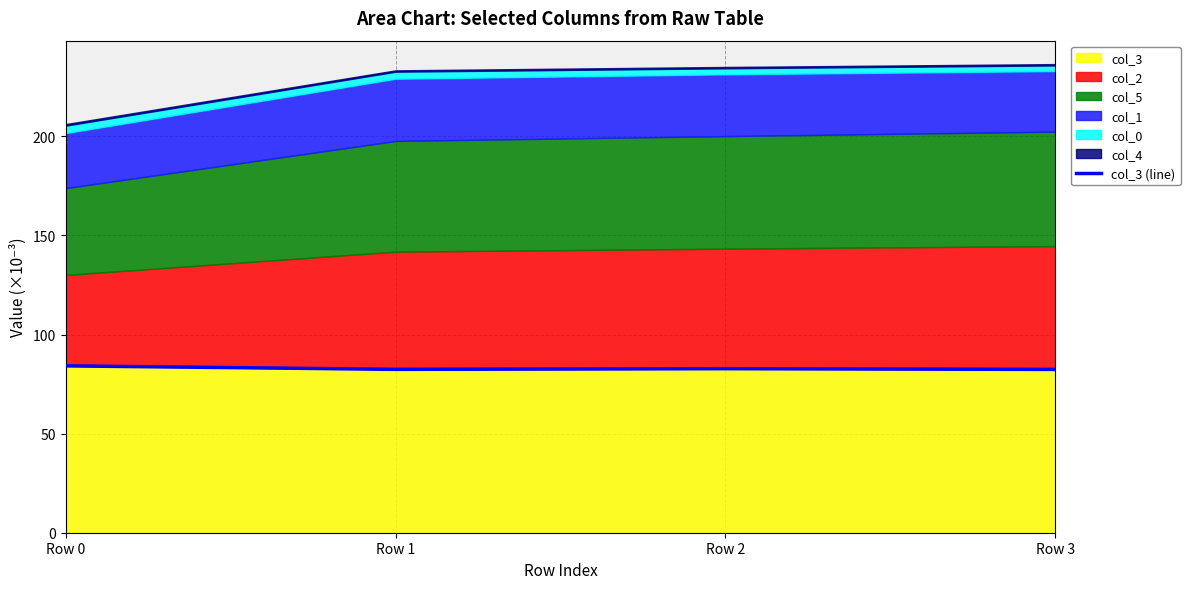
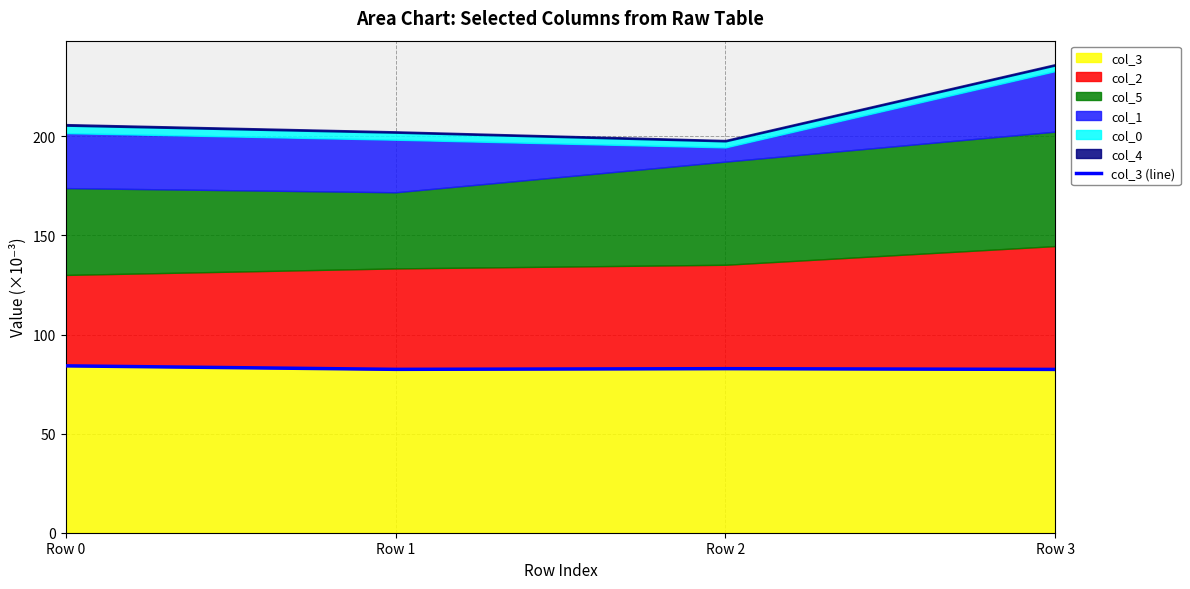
col_2, Row 1: 59 -> 51
col_5, Row 1: 56 -> 38
col_1, Row 1: 31 -> 27
col_2, Row 2: 61 -> 52
col_5, Row 2: 57 -> 52
col_1, Row 2: 31 -> 7
